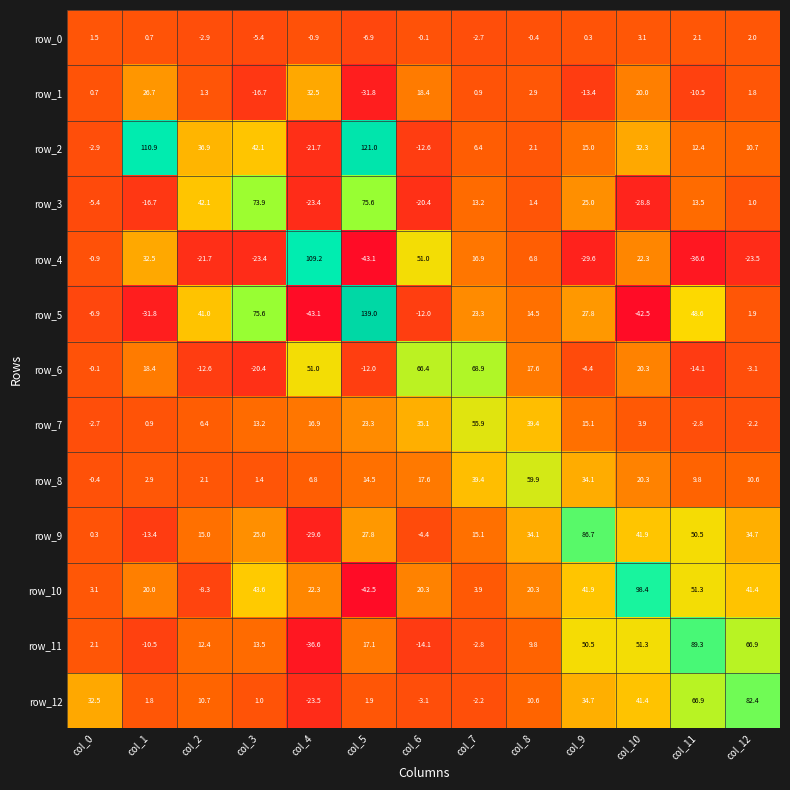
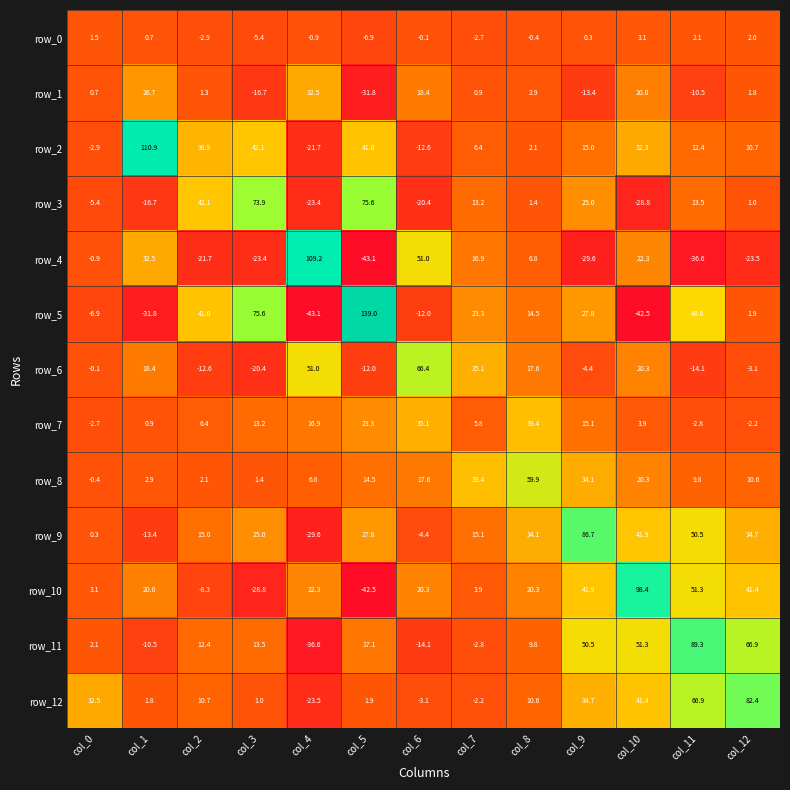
row_2, col_5: 121.0 -> 41.0
row_6, col_7: 68.9 -> 35.1
row_7, col_7: 55.9 -> 5.8
row_10, col_3: 43.6 -> -28.8
